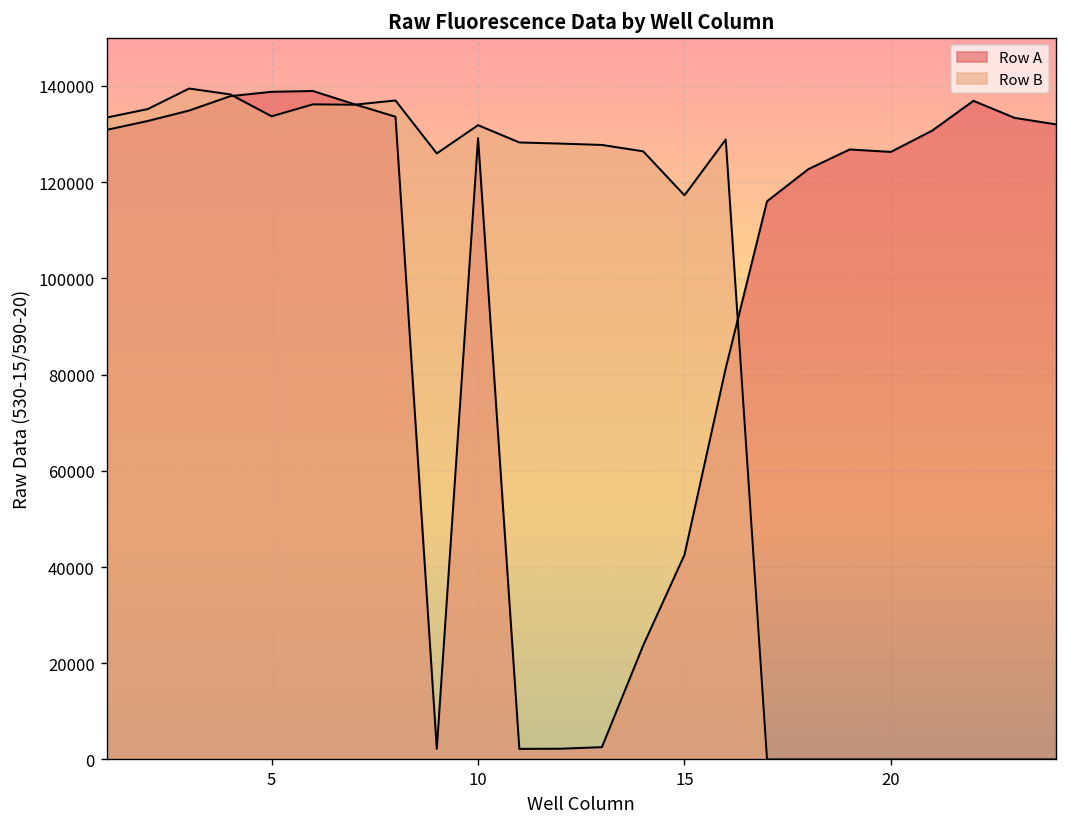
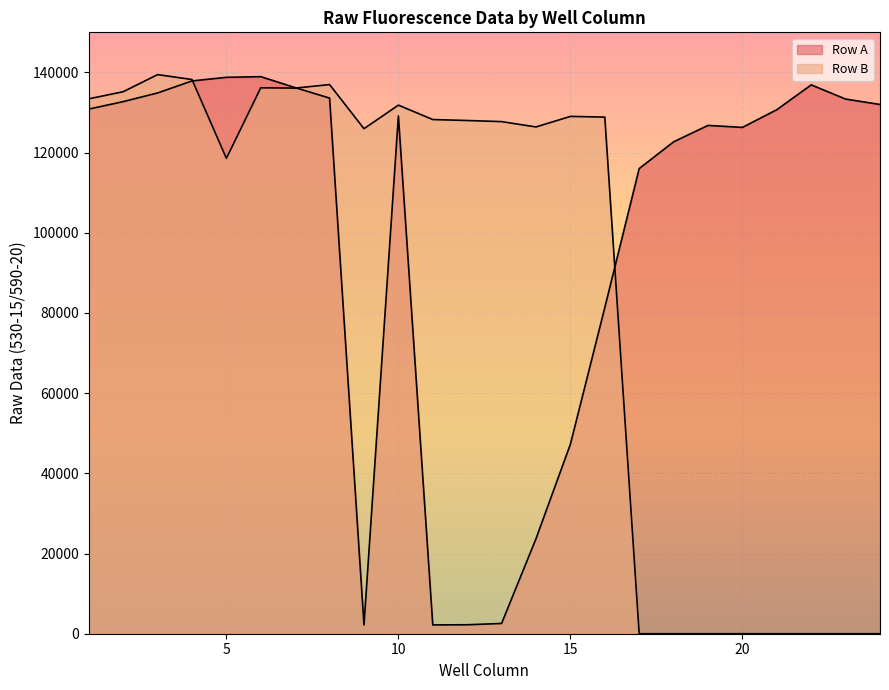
Row B, 5: 134000 -> 119000
Row A, 15: 43000 -> 47000
Row B, 15: 117000 -> 129000
